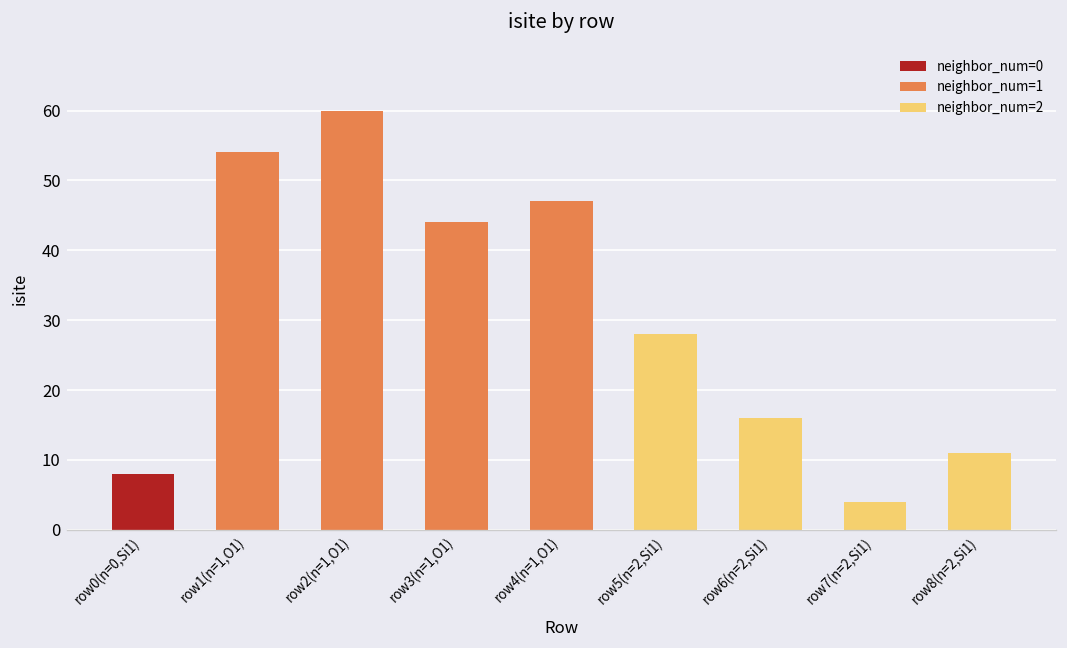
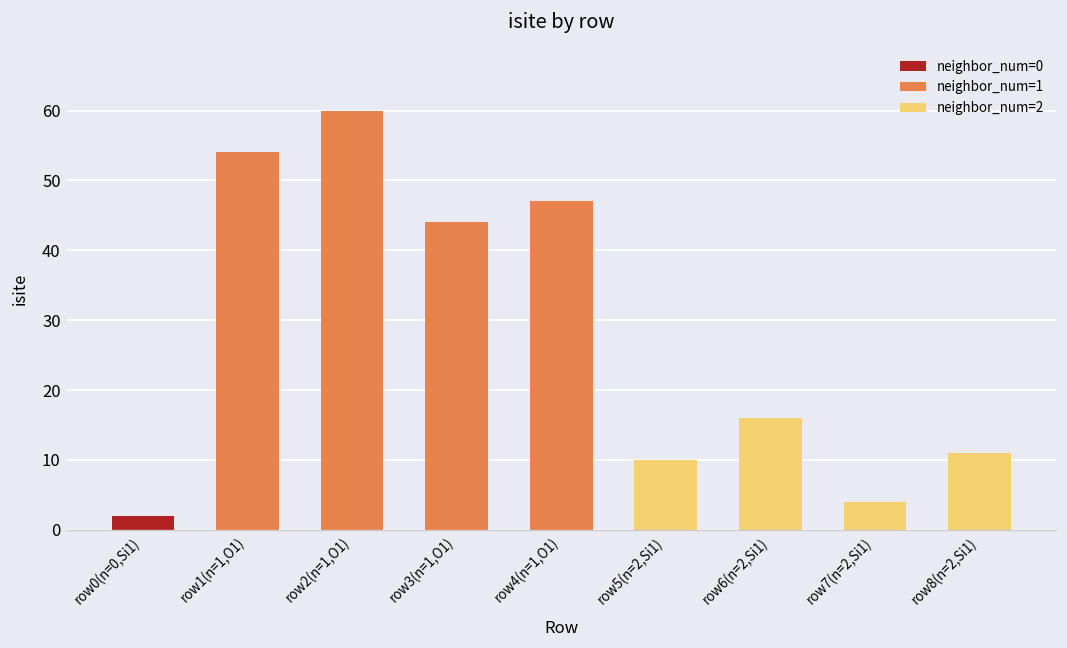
neighbor_num=0, row0(n=0,Si1): 8 -> 2
neighbor_num=2, row5(n=2,Si1): 28 -> 10
